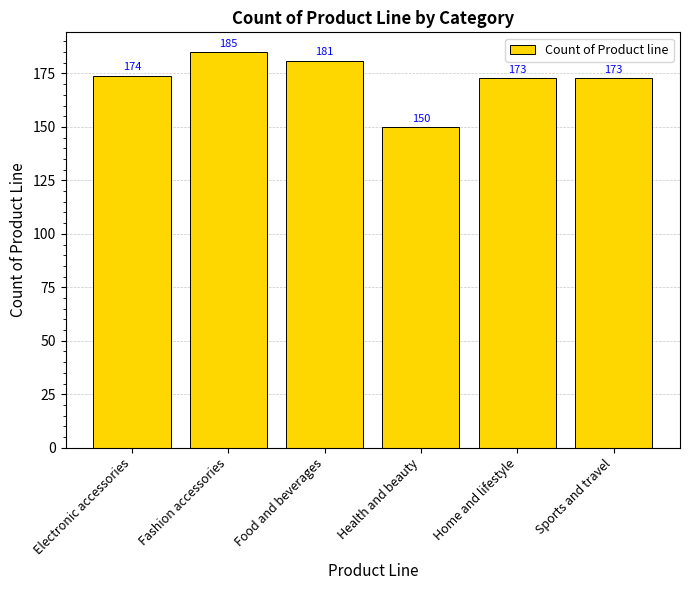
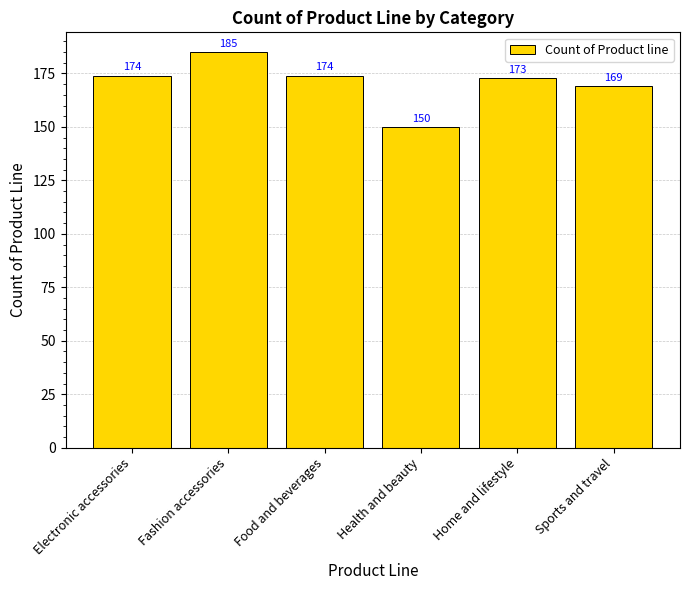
Food and beverages: 181 -> 174
Sports and travel: 173 -> 169
